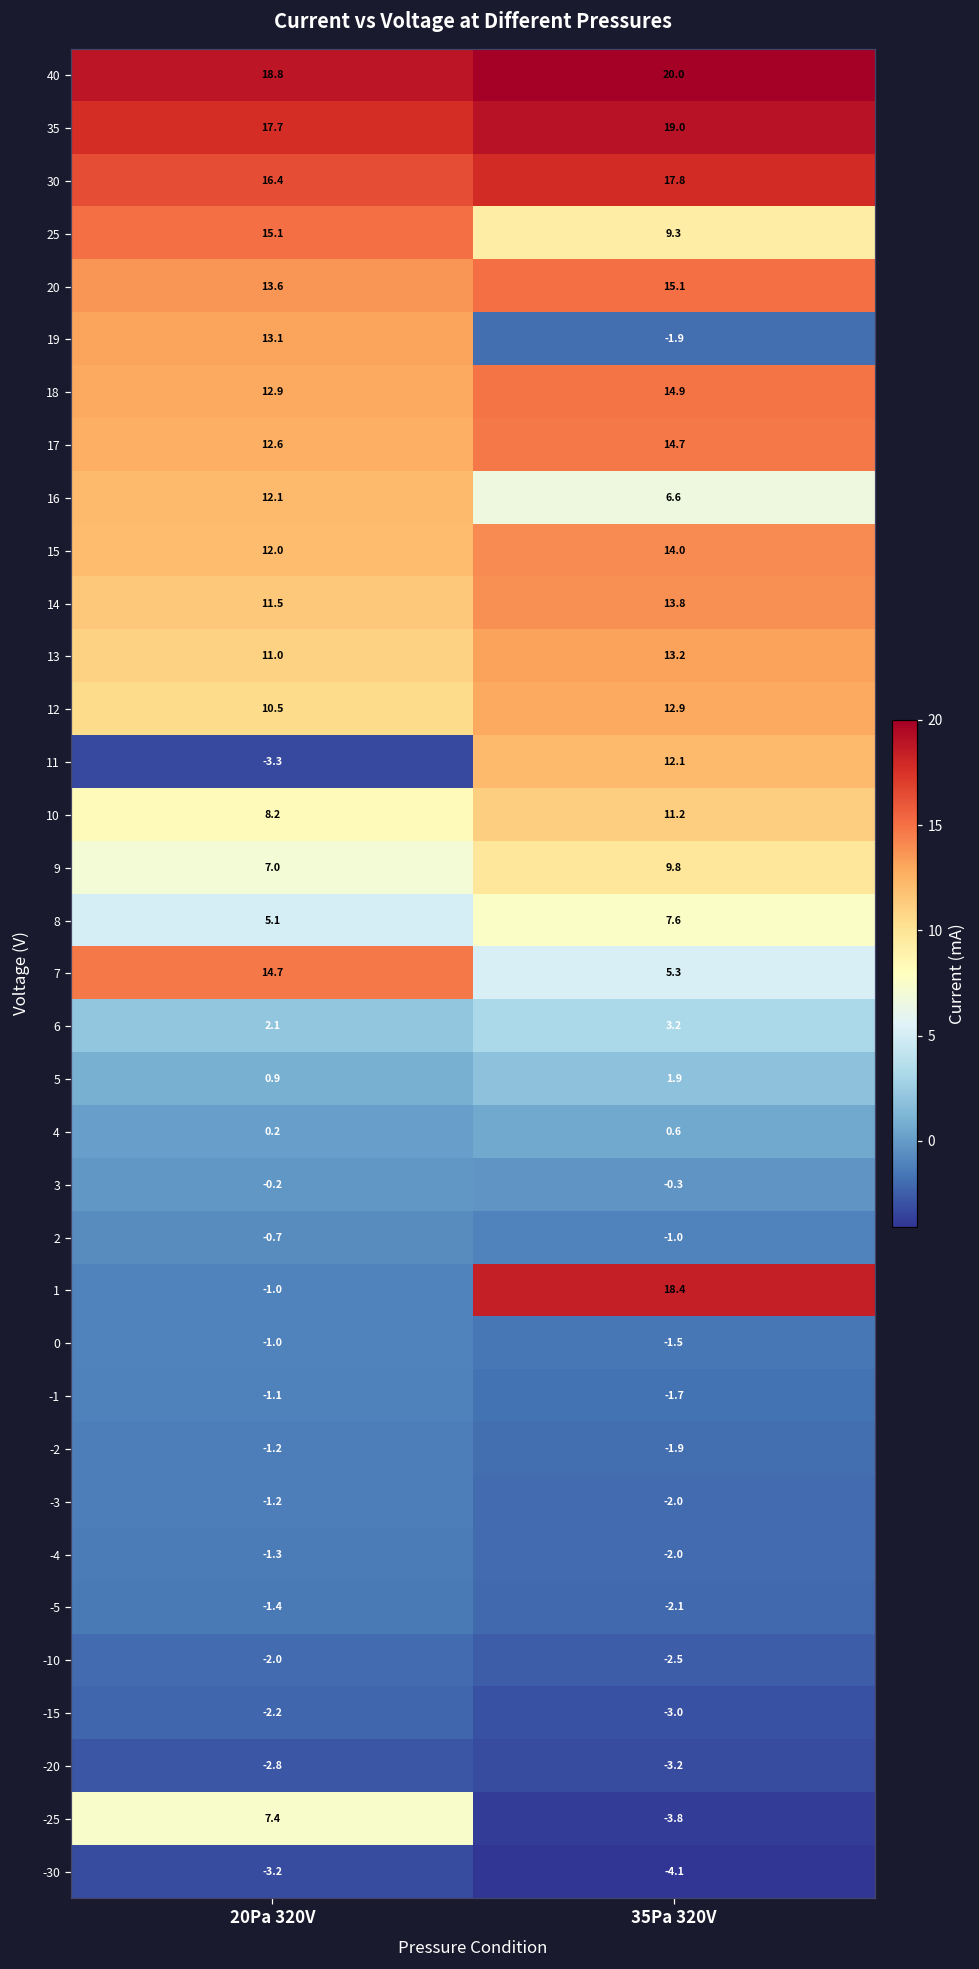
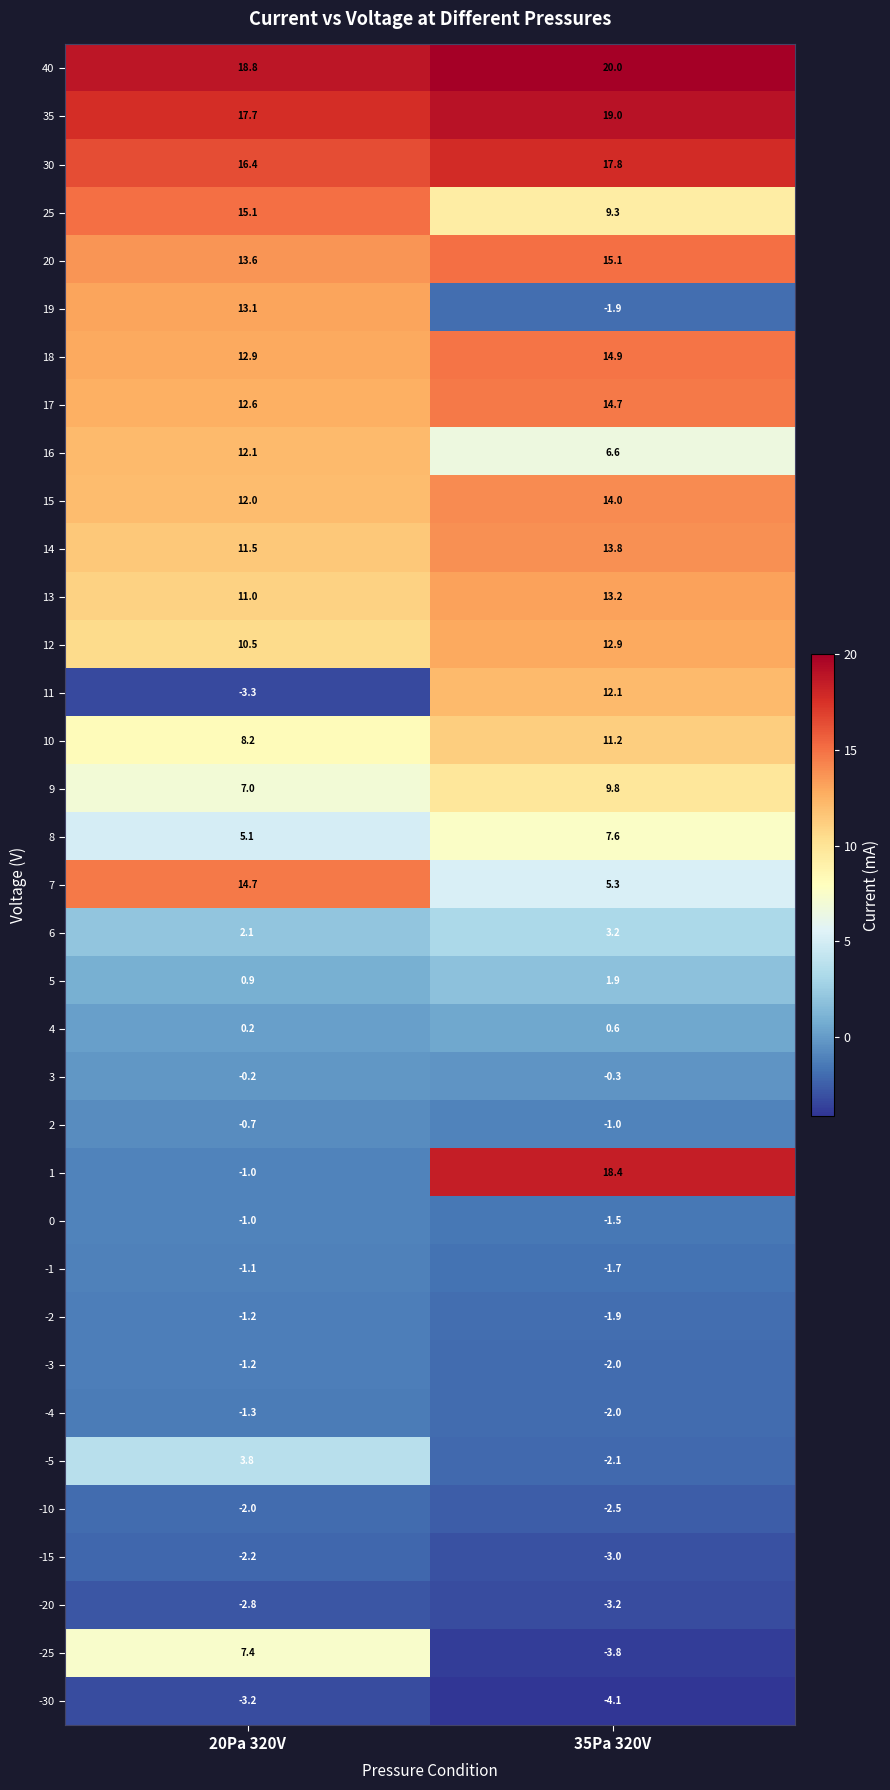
-5, 20Pa 320V: -1.4 -> 3.8
